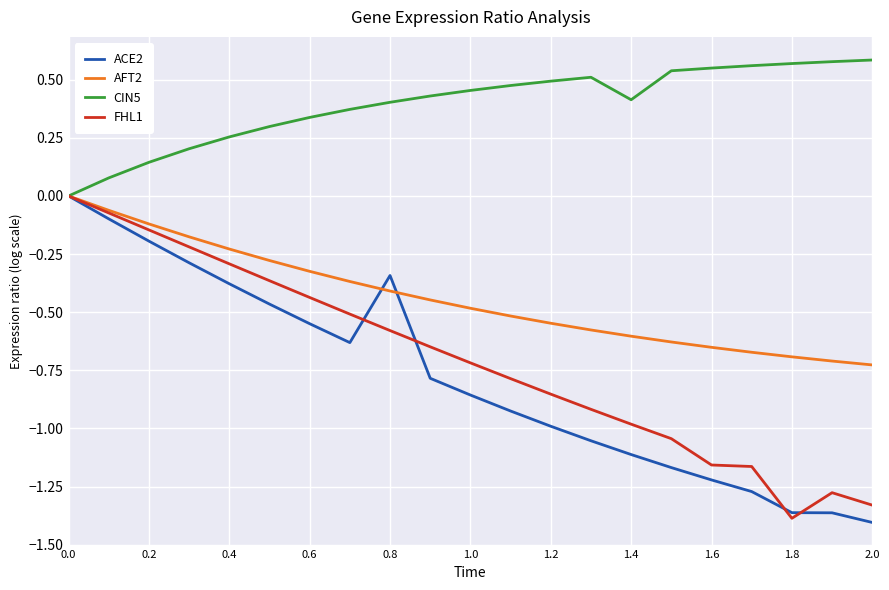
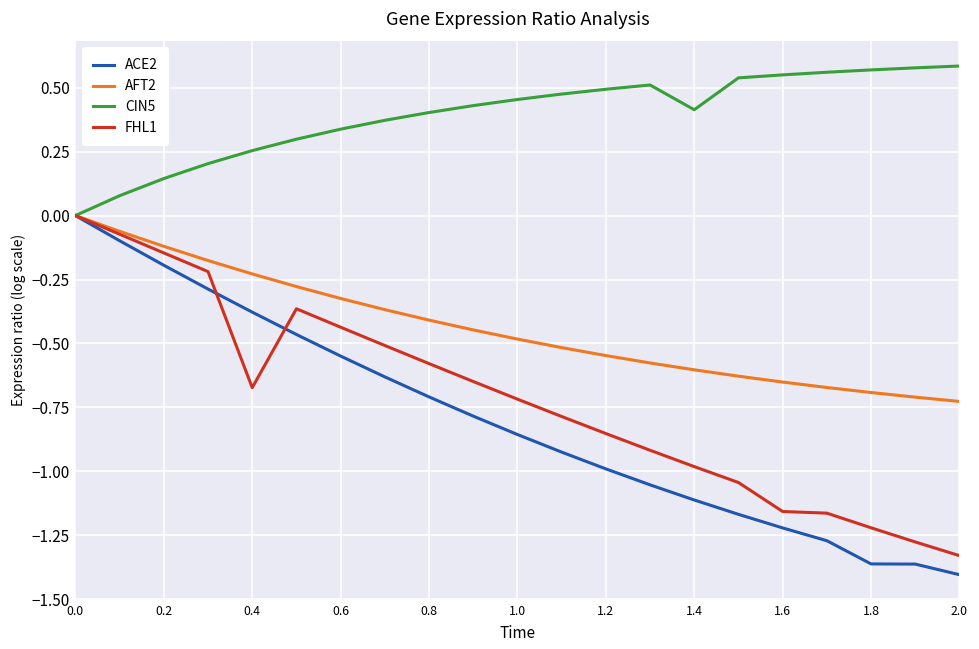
FHL1, 0.4: -0.29 -> -0.67
ACE2, 0.8: -0.34 -> -0.71
FHL1, 1.8: -1.39 -> -1.22
